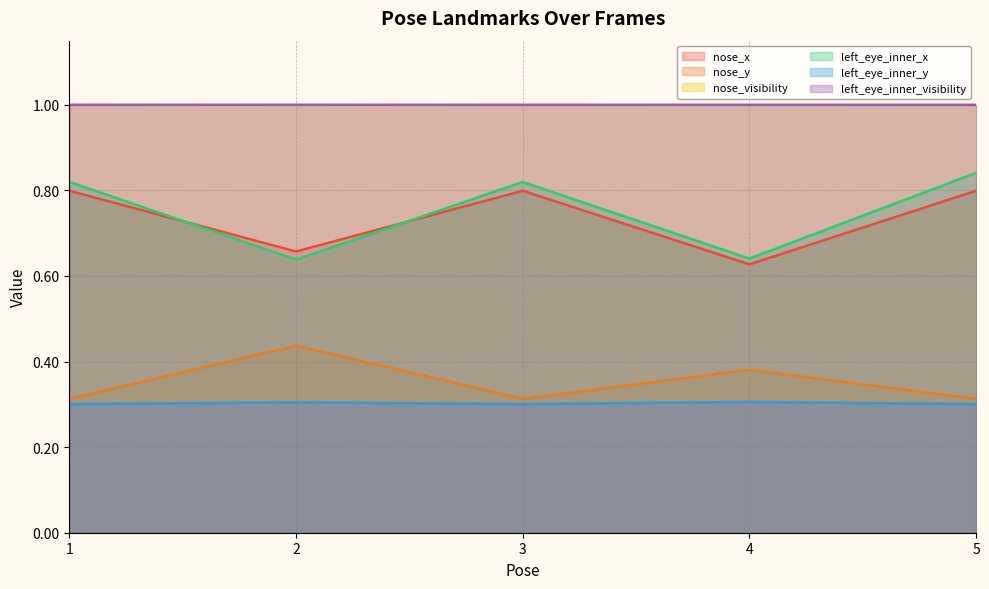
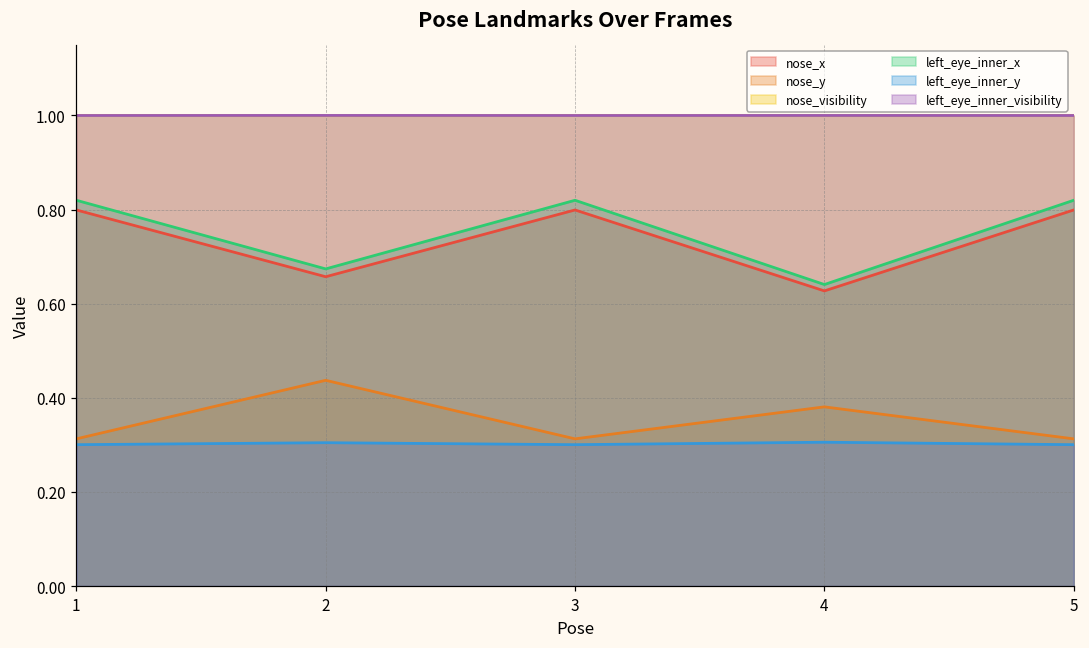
left_eye_inner_x, 2: 0.64 -> 0.67
left_eye_inner_x, 5: 0.84 -> 0.82
